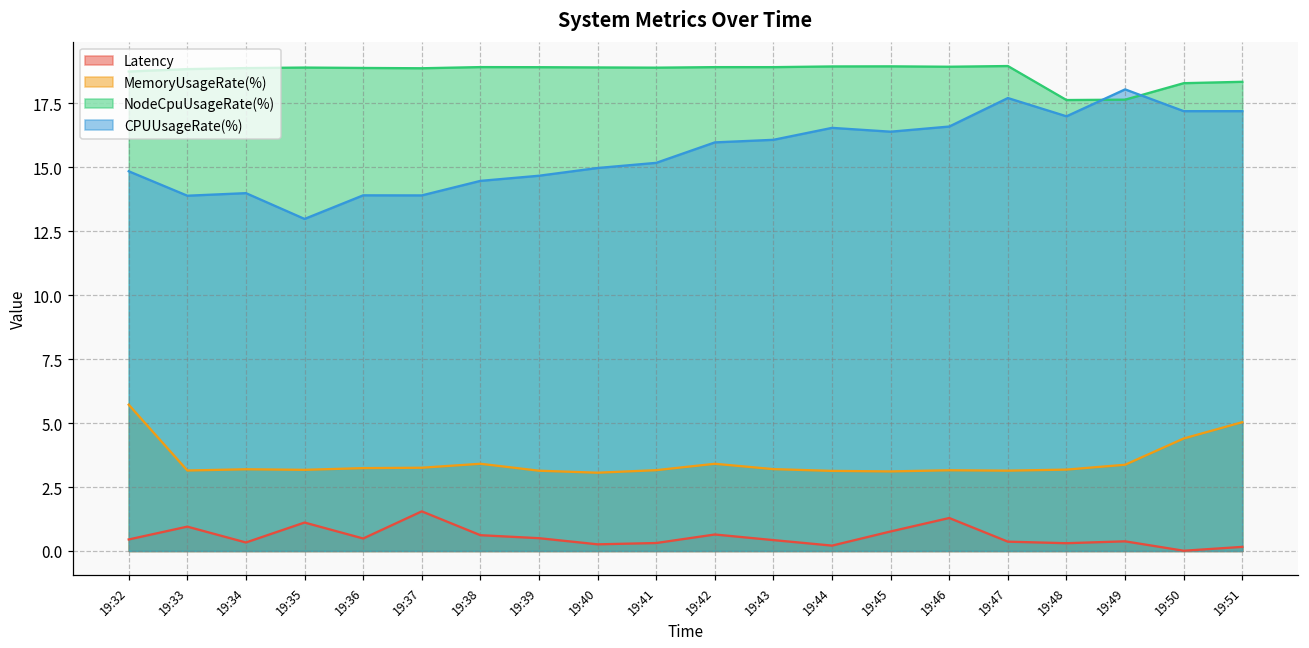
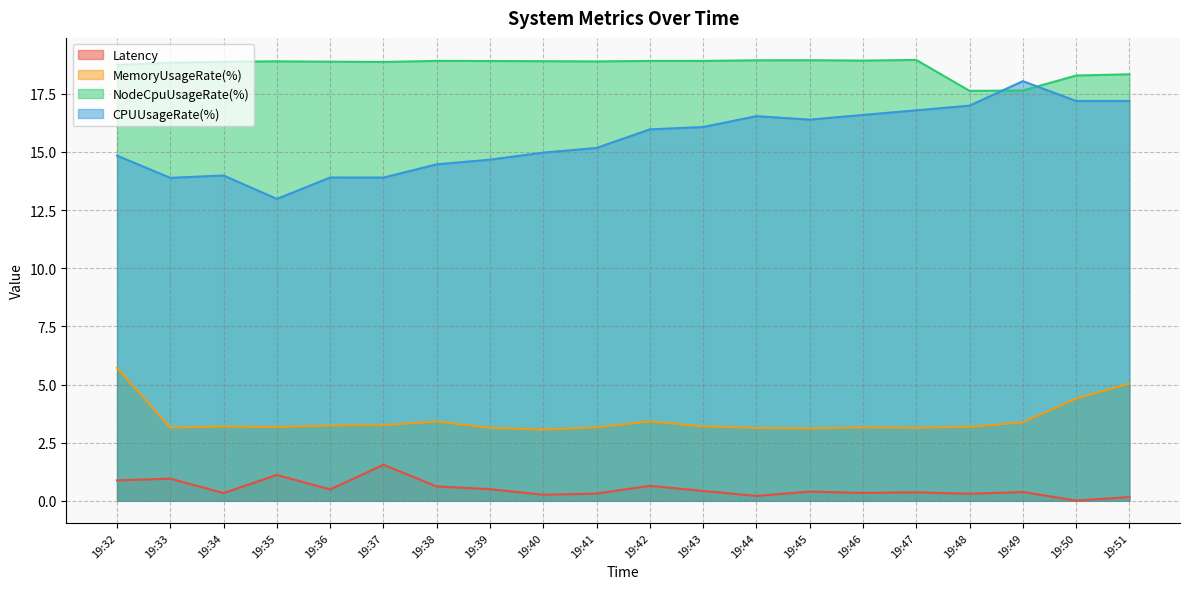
Latency, 19:32: 0.5 -> 0.9
Latency, 19:45: 0.8 -> 0.4
Latency, 19:46: 1.3 -> 0.3
CPUUsageRate(%), 19:47: 17.7 -> 16.8
